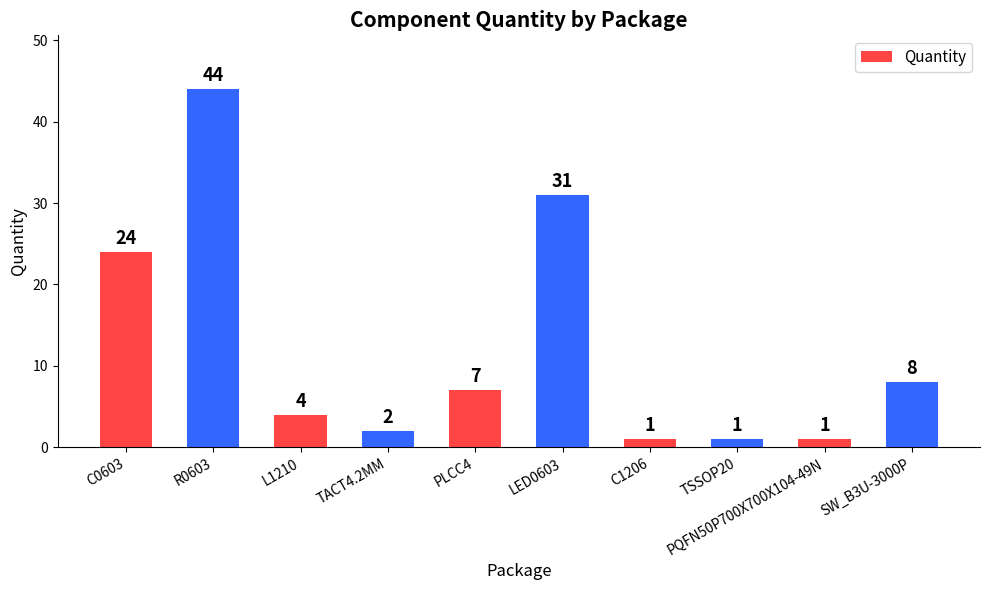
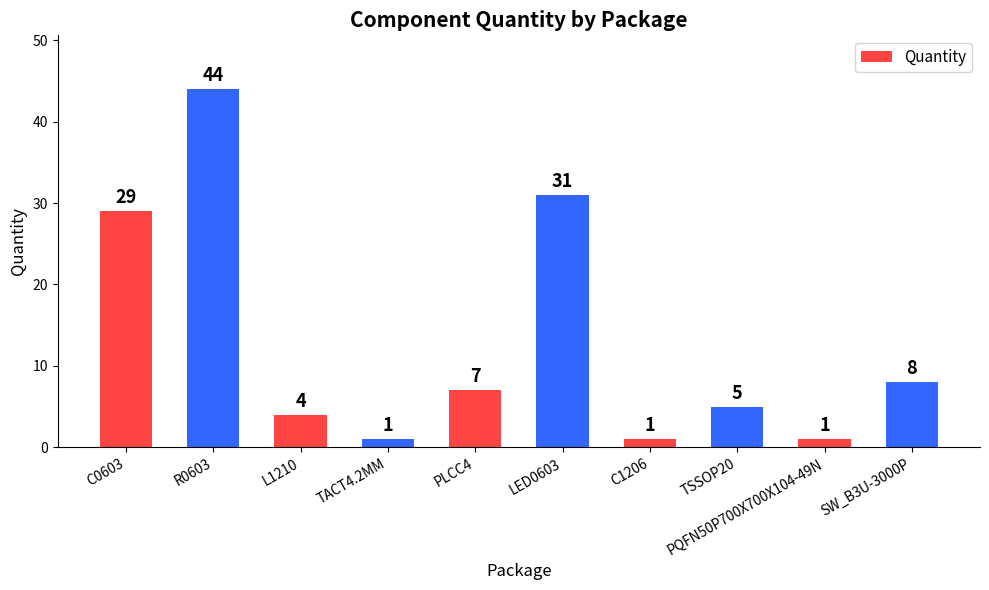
C0603: 24 -> 29
TACT4.2MM: 2 -> 1
TSSOP20: 1 -> 5
